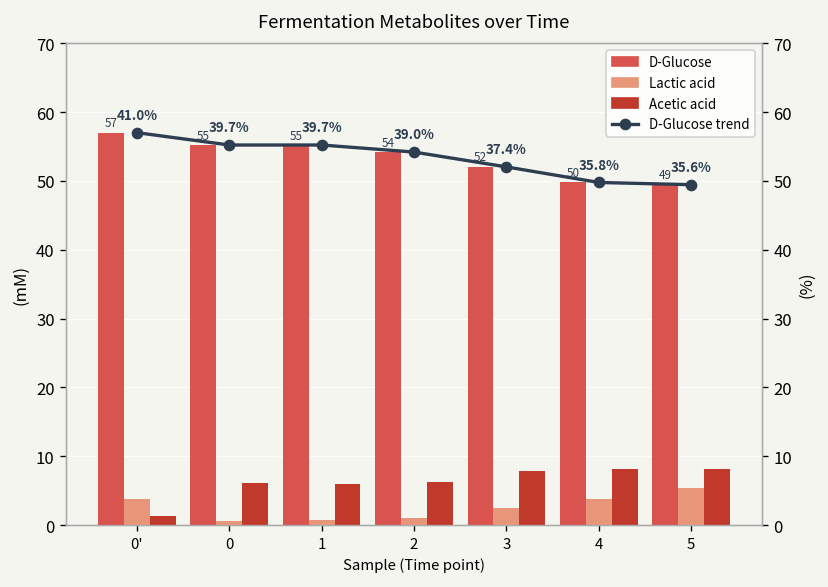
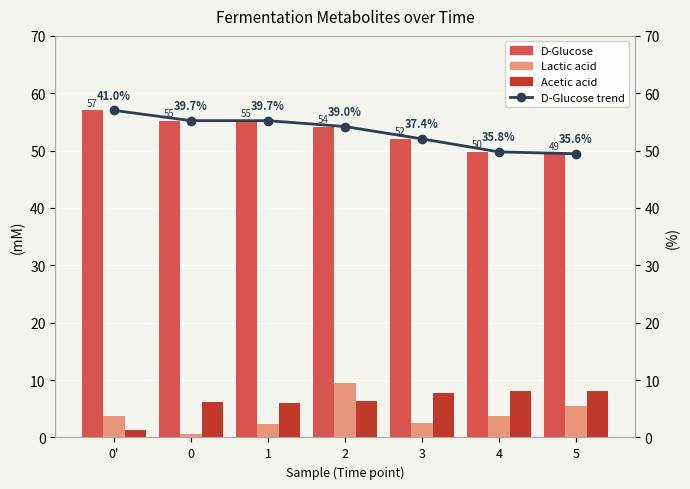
Lactic acid, 1: 1 -> 2
Lactic acid, 2: 1 -> 9
